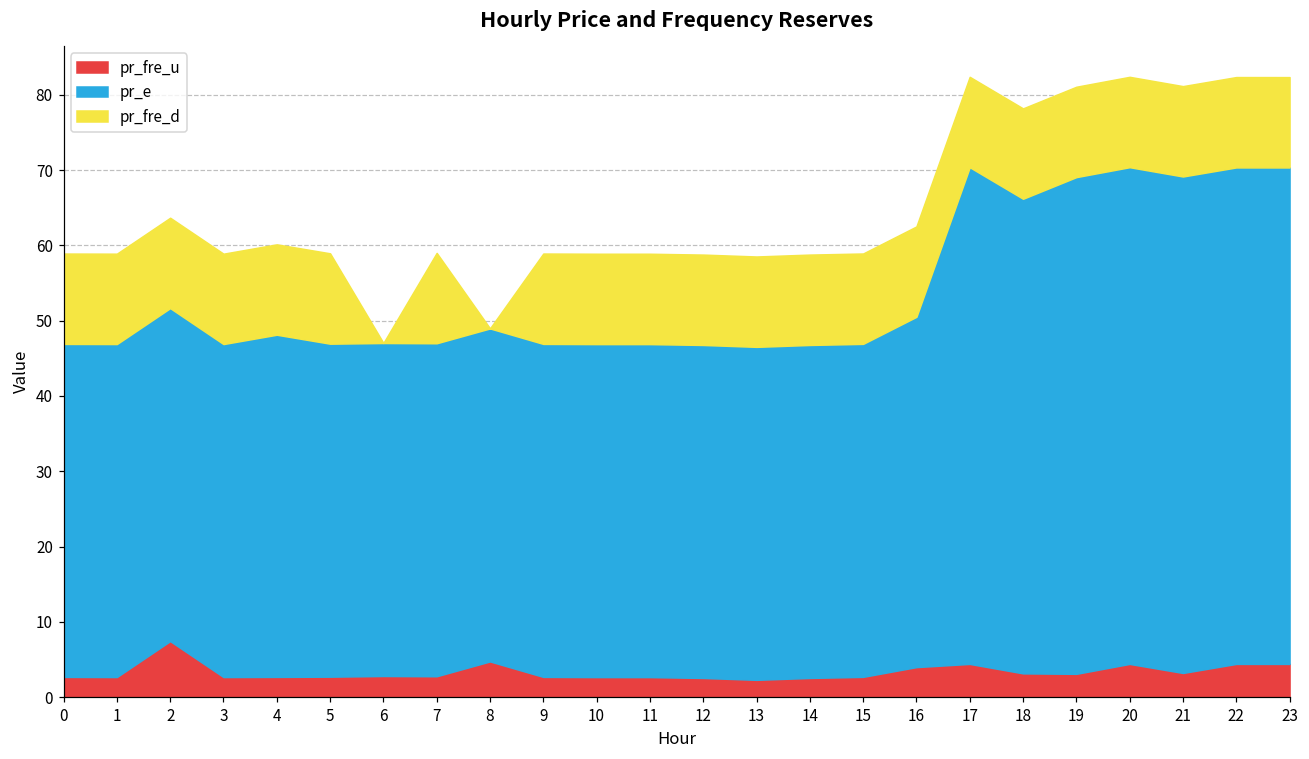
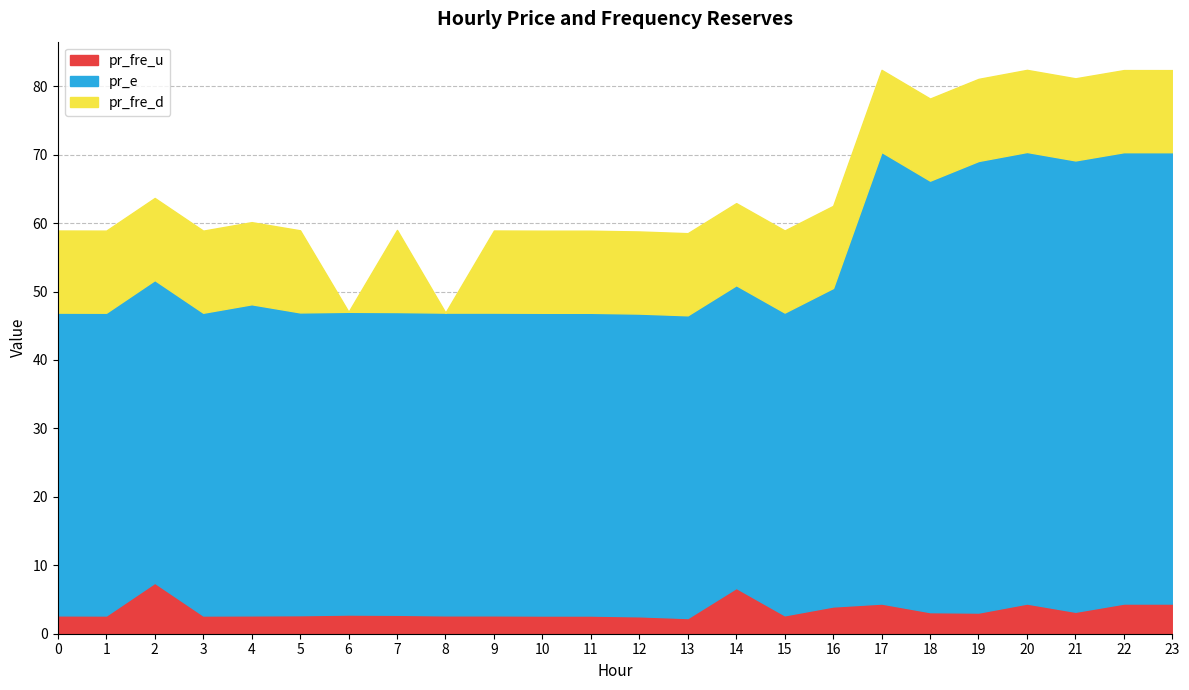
pr_fre_u, 8: 5 -> 3
pr_fre_u, 14: 3 -> 7
